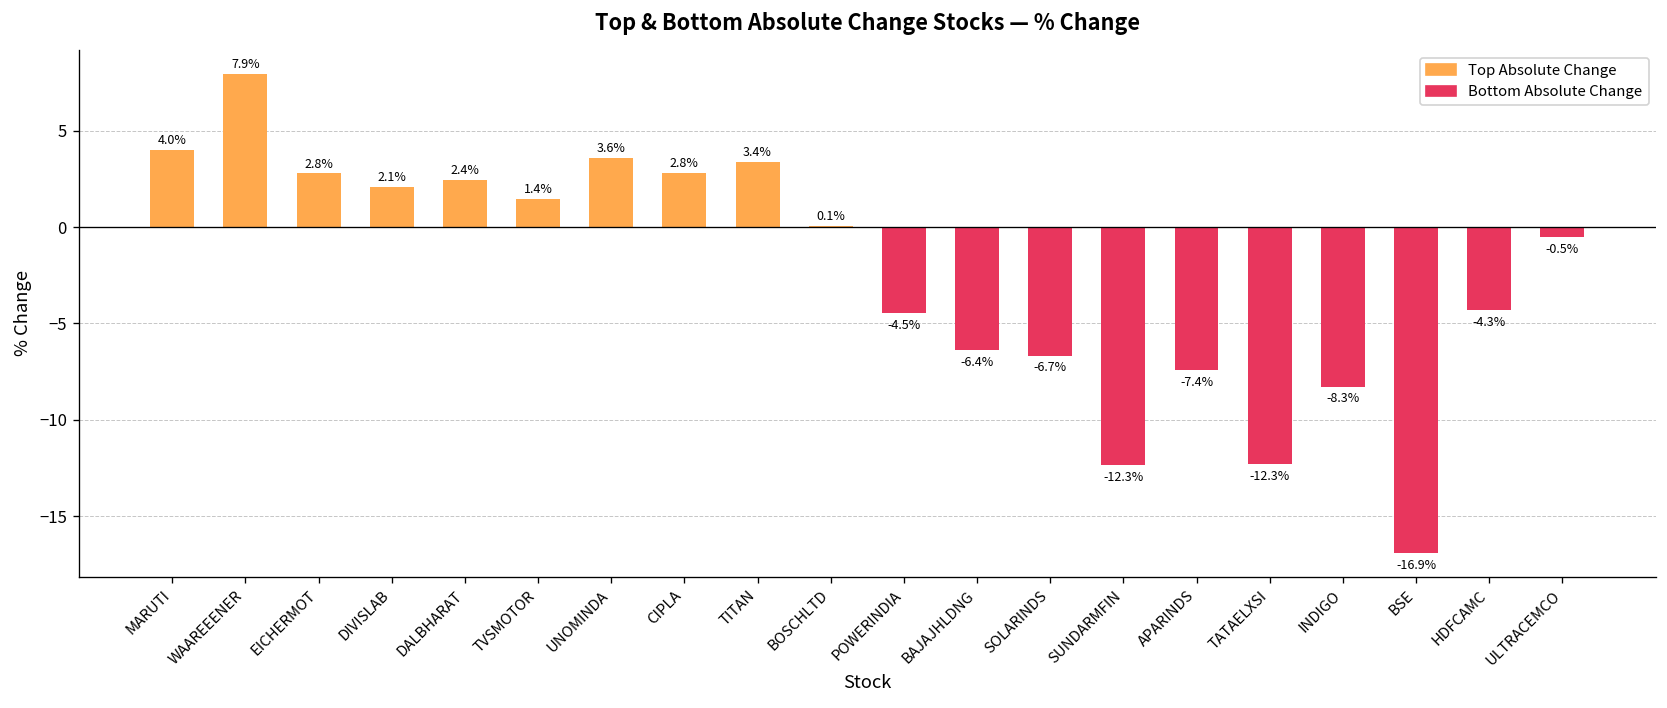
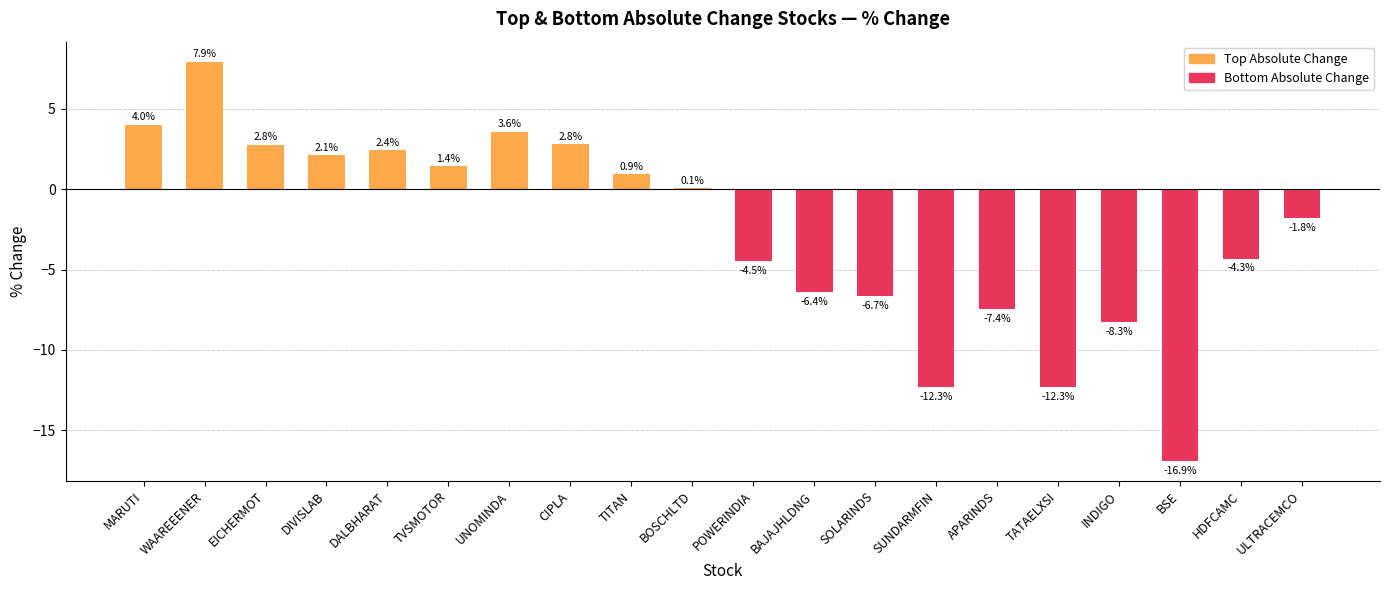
Top Absolute Change, TITAN: 3.4% -> 0.9%
Bottom Absolute Change, ULTRACEMCO: -0.5% -> -1.8%
